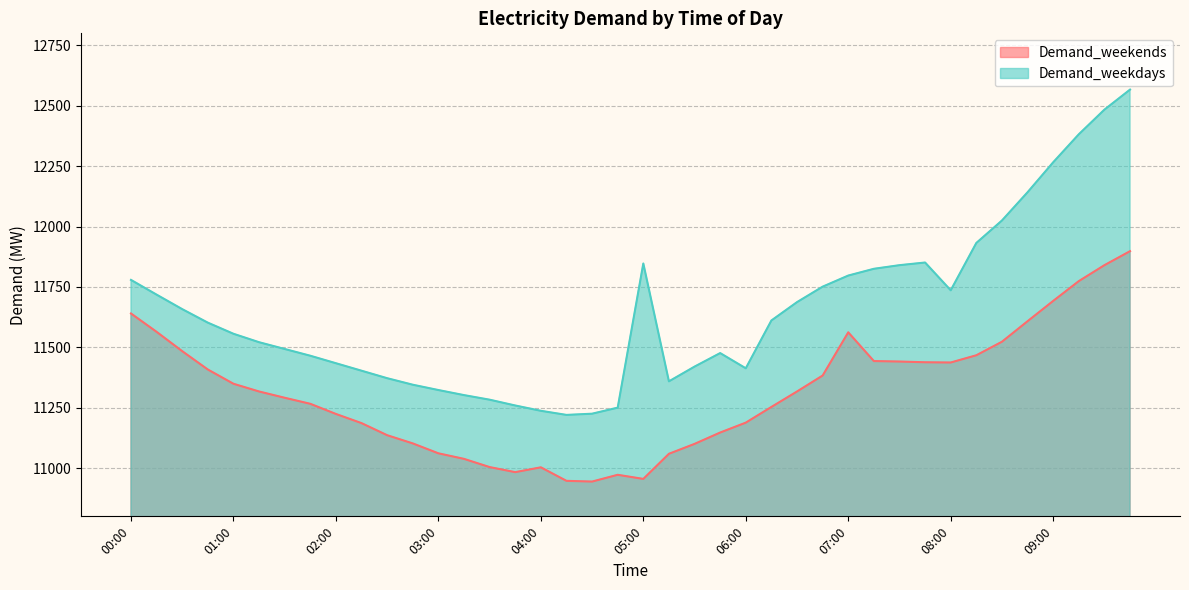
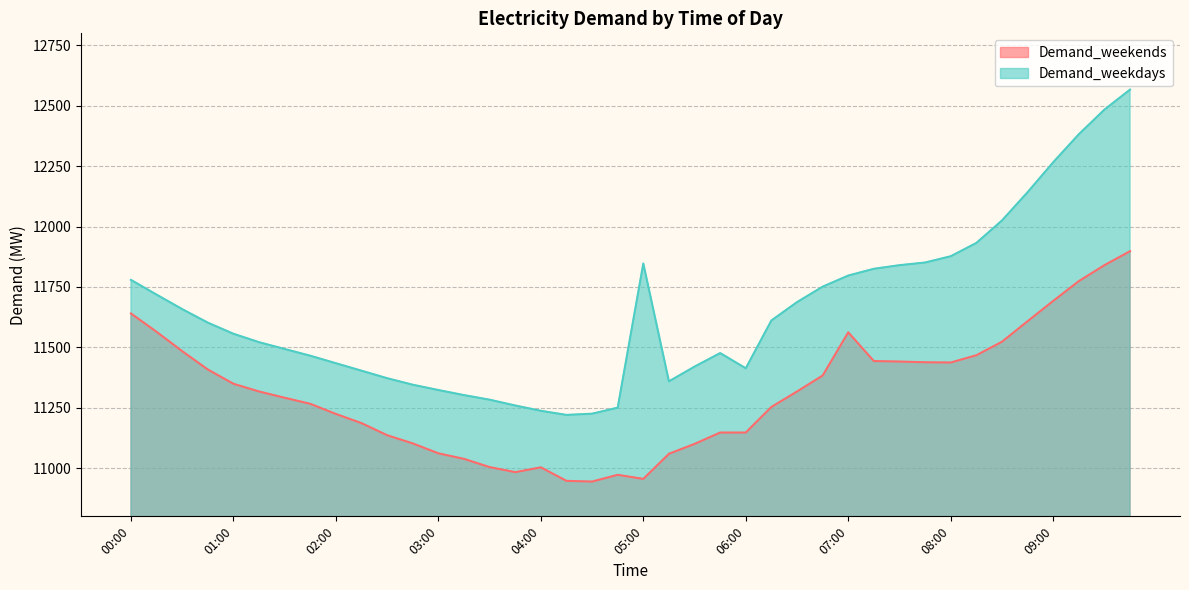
Demand_weekends, 06:00: 11190 -> 11150
Demand_weekdays, 08:00: 11740 -> 11880
